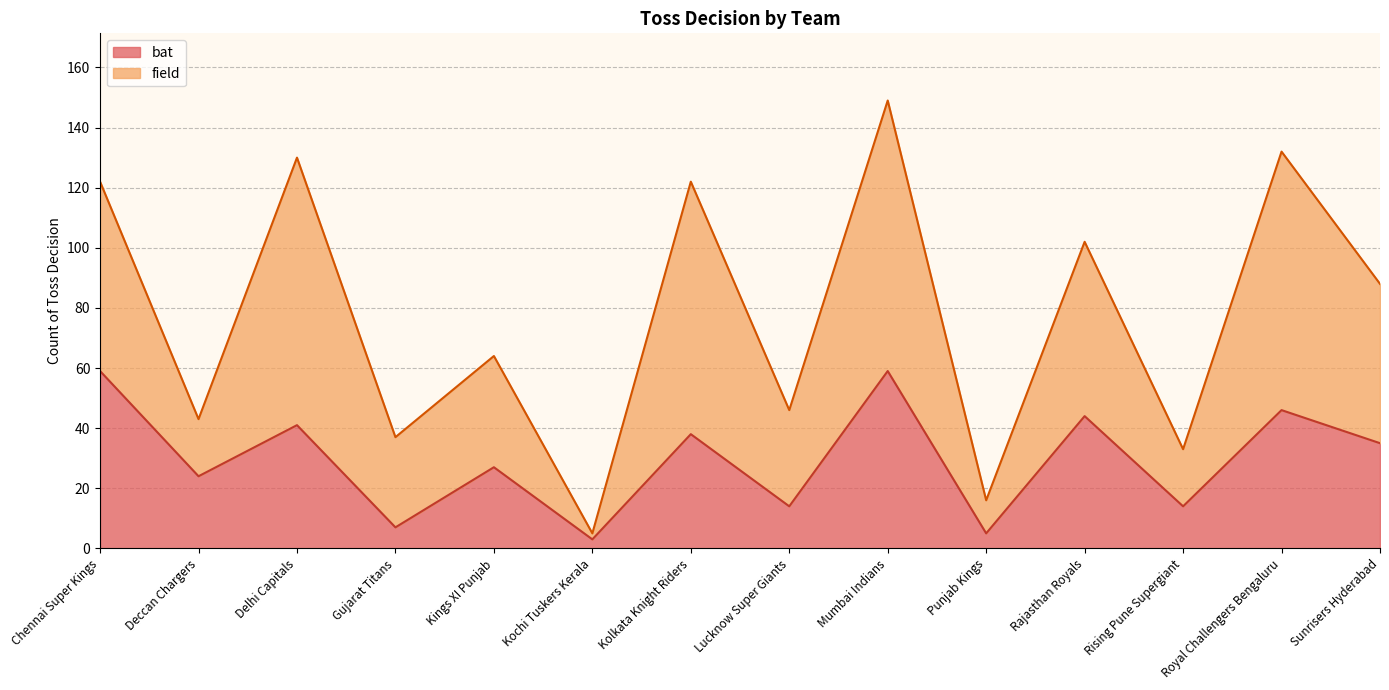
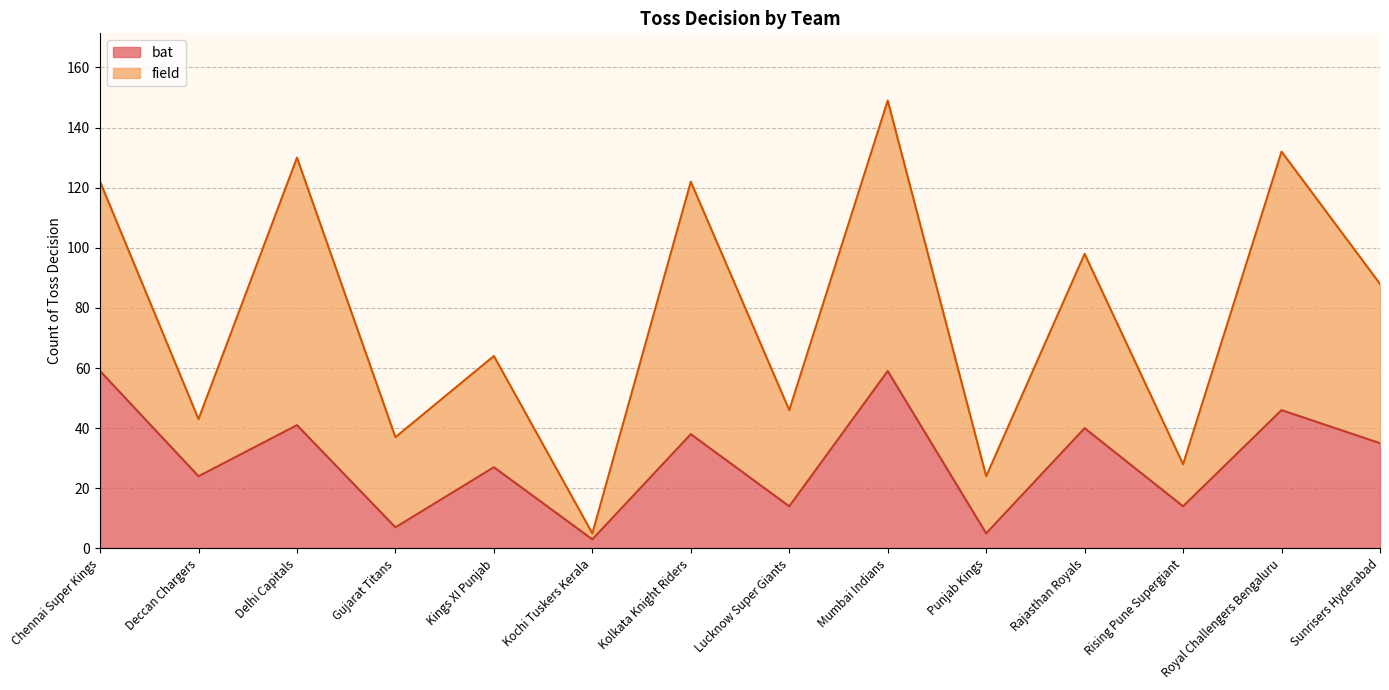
field, Punjab Kings: 11 -> 19
bat, Rajasthan Royals: 44 -> 40
field, Rising Pune Supergiant: 19 -> 14
